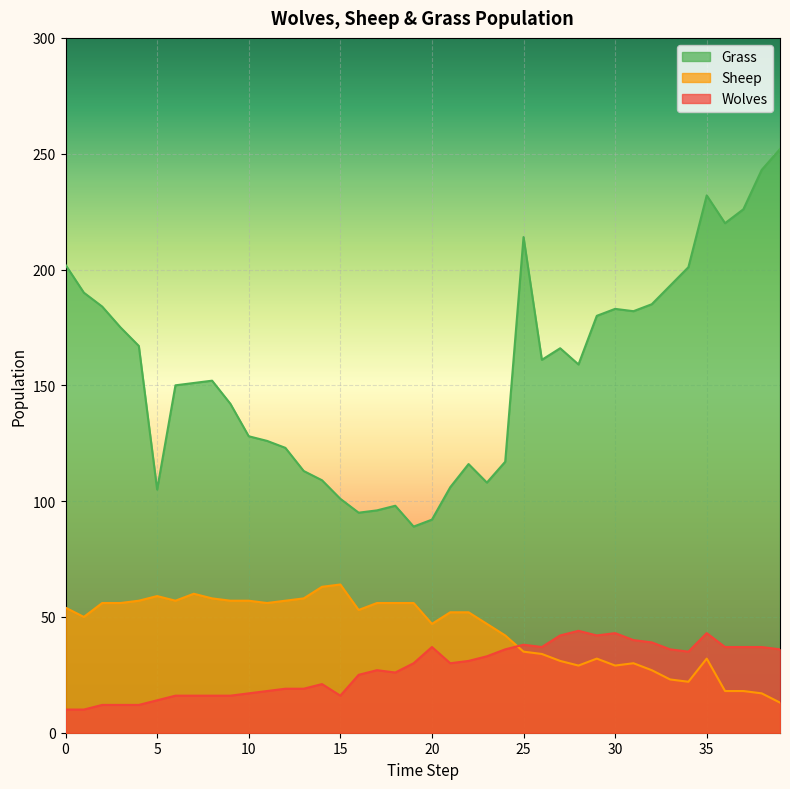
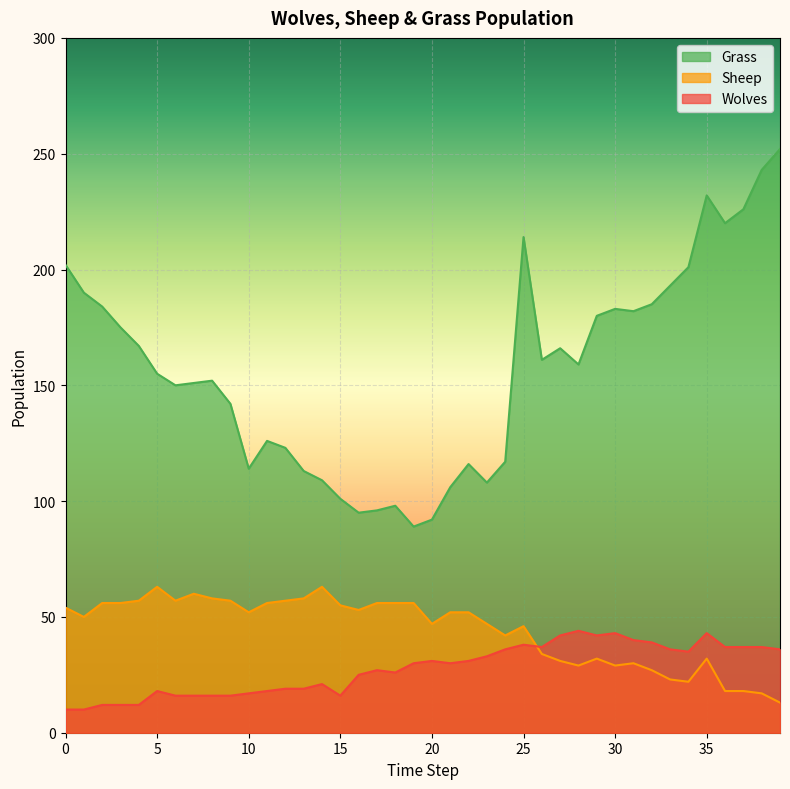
Grass, 5: 105 -> 155
Sheep, 5: 59 -> 63
Wolves, 5: 14 -> 18
Grass, 10: 128 -> 114
Sheep, 10: 57 -> 52
Sheep, 15: 64 -> 55
Wolves, 20: 37 -> 31
Sheep, 25: 35 -> 46
